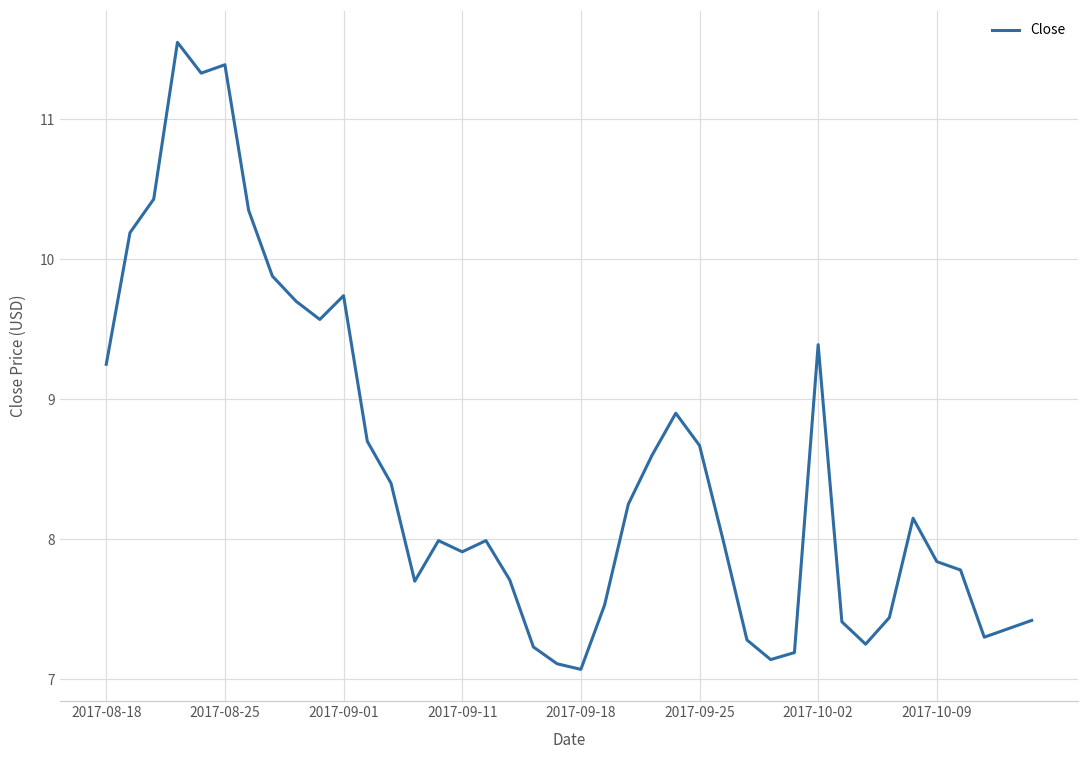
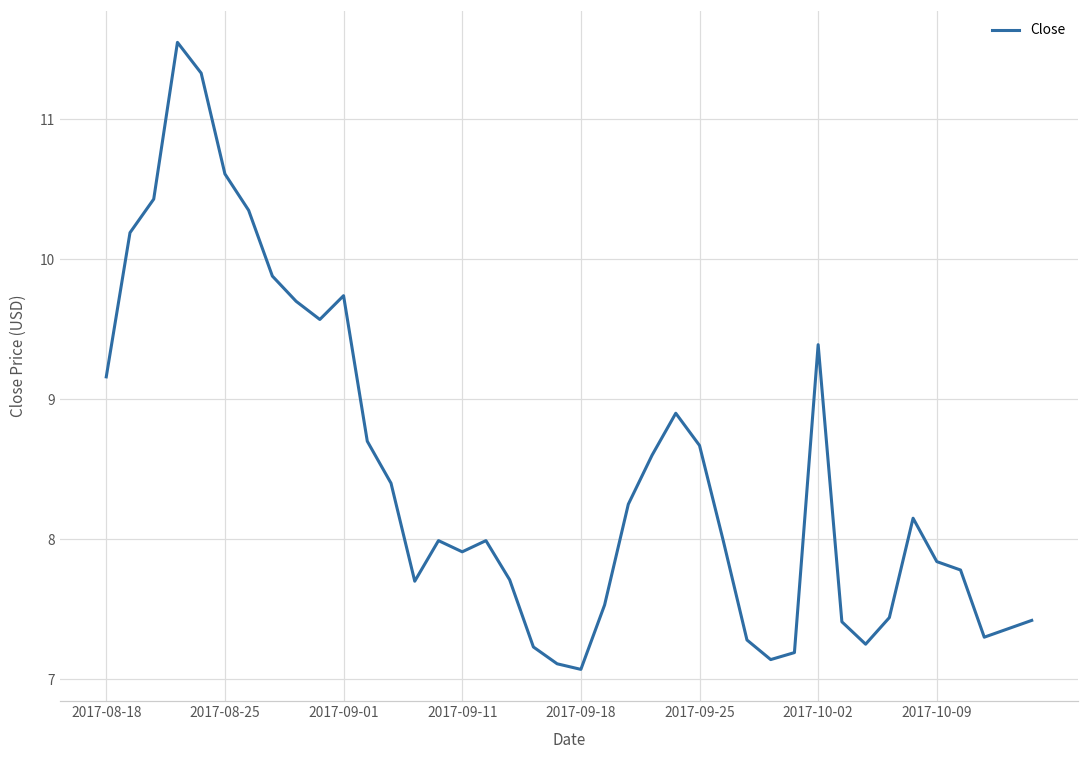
2017-08-18: 9.25 -> 9.16
2017-08-25: 11.39 -> 10.61
